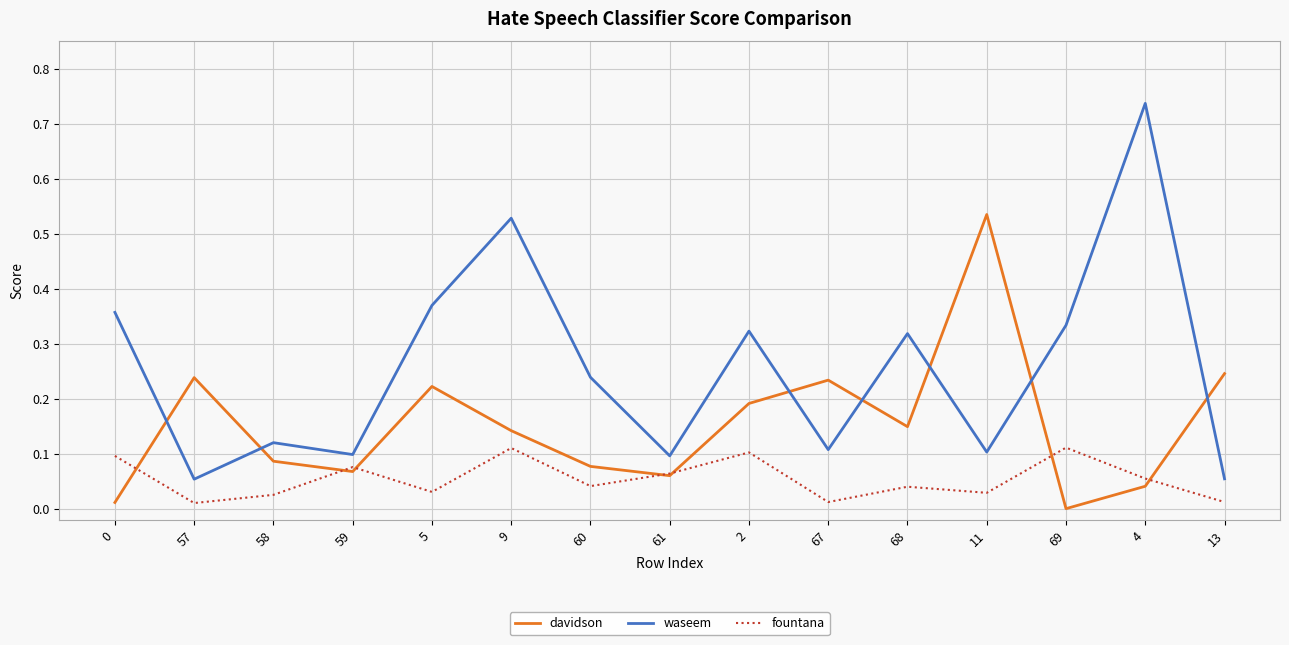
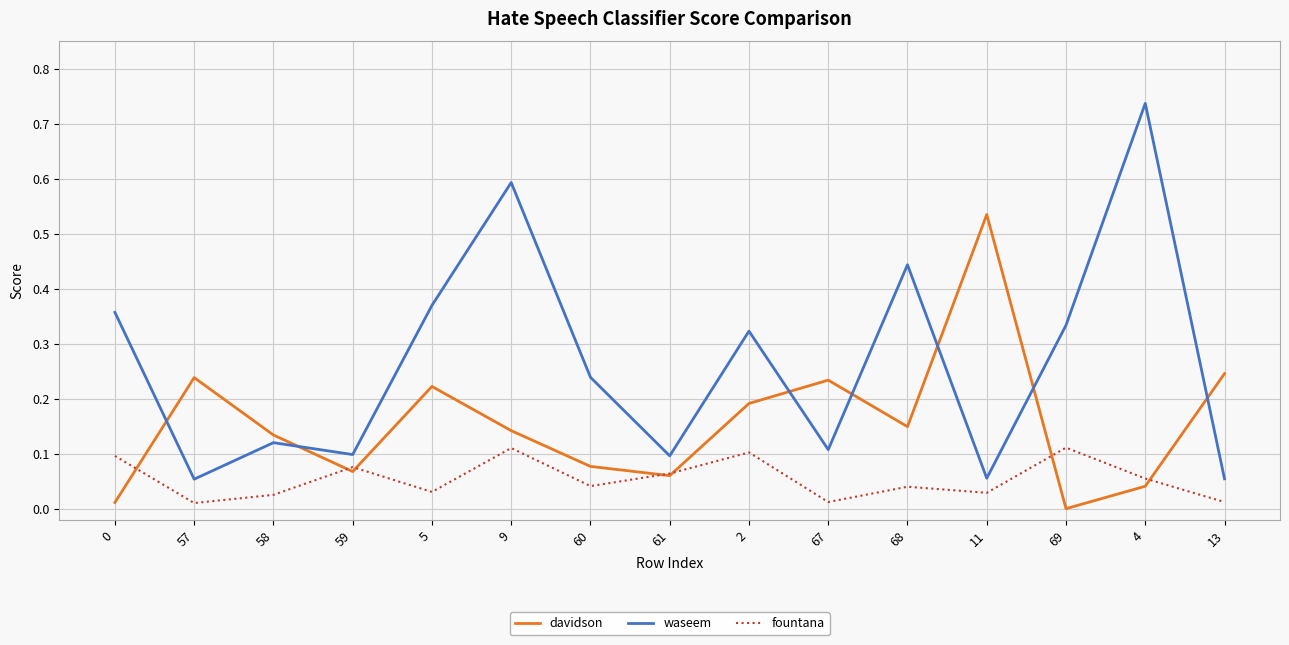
davidson, 58: 0.09 -> 0.13
waseem, 9: 0.53 -> 0.59
waseem, 68: 0.32 -> 0.44
waseem, 11: 0.10 -> 0.06
